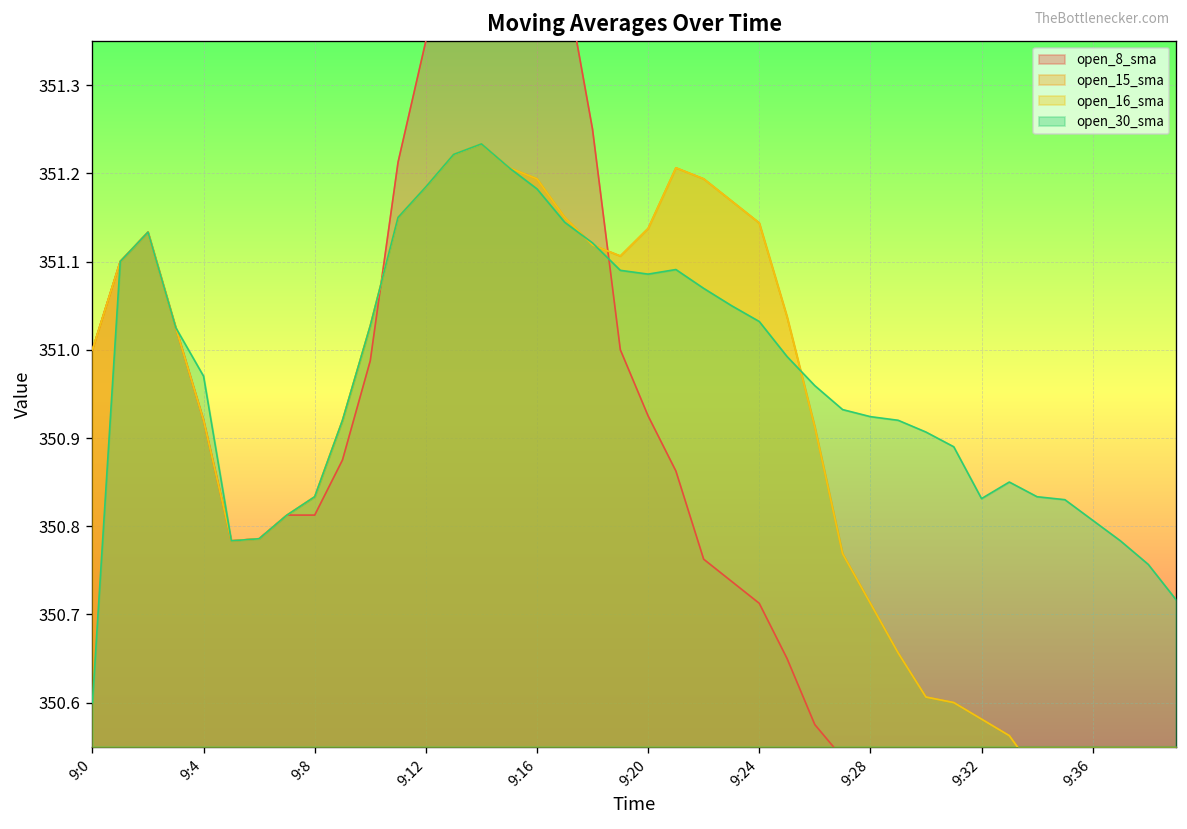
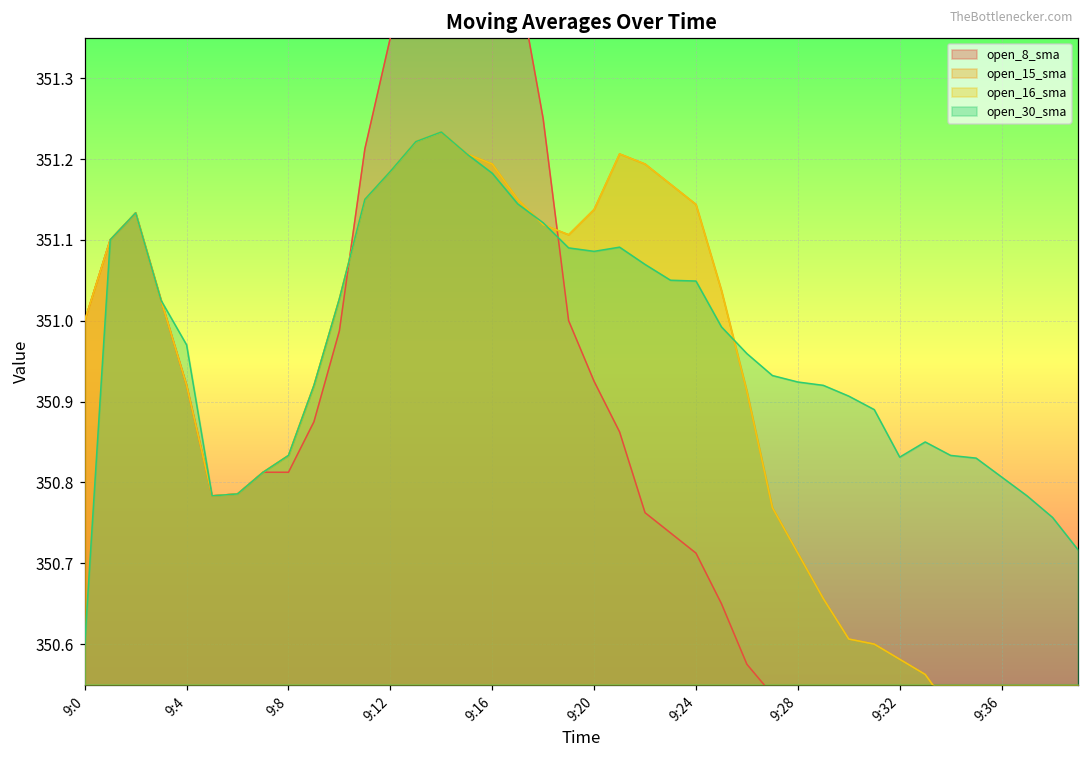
open_30_sma, 9:24: 351.03 -> 351.05
